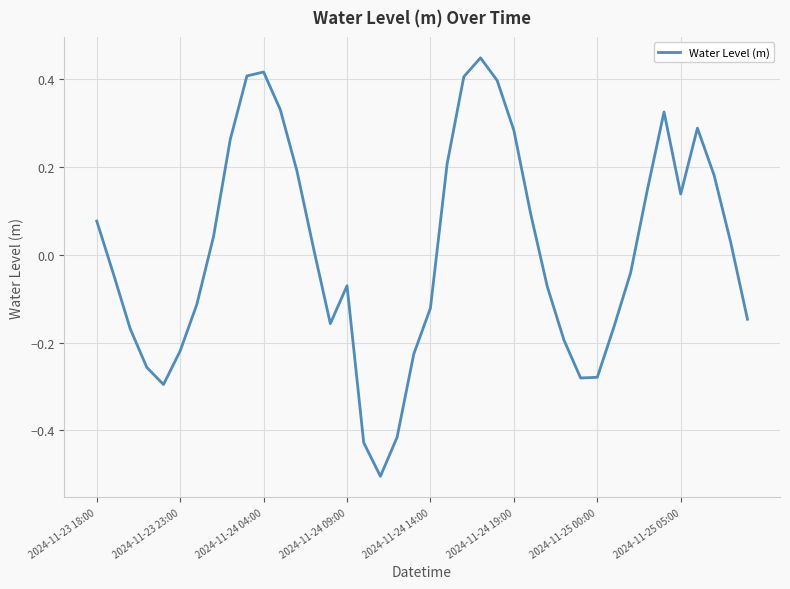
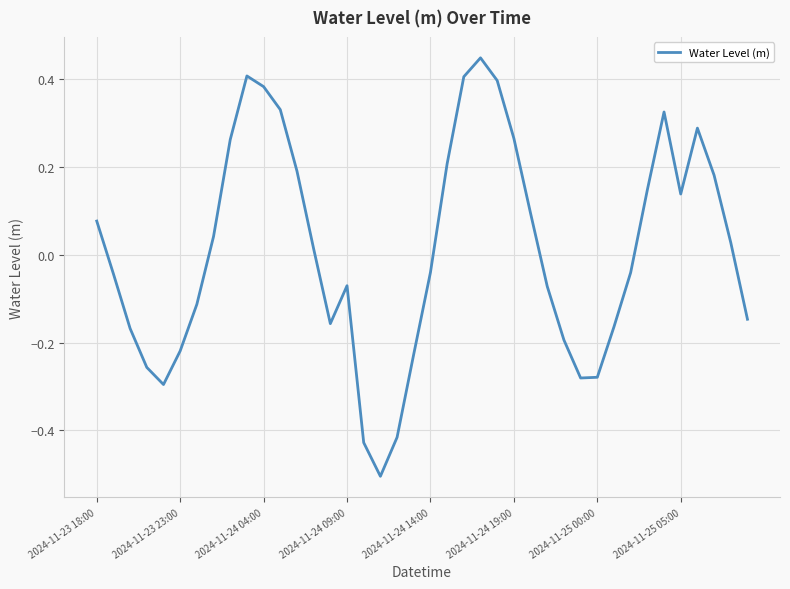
2024-11-24 04:00: 0.42 -> 0.38
2024-11-24 14:00: -0.12 -> -0.04
2024-11-24 19:00: 0.28 -> 0.26
